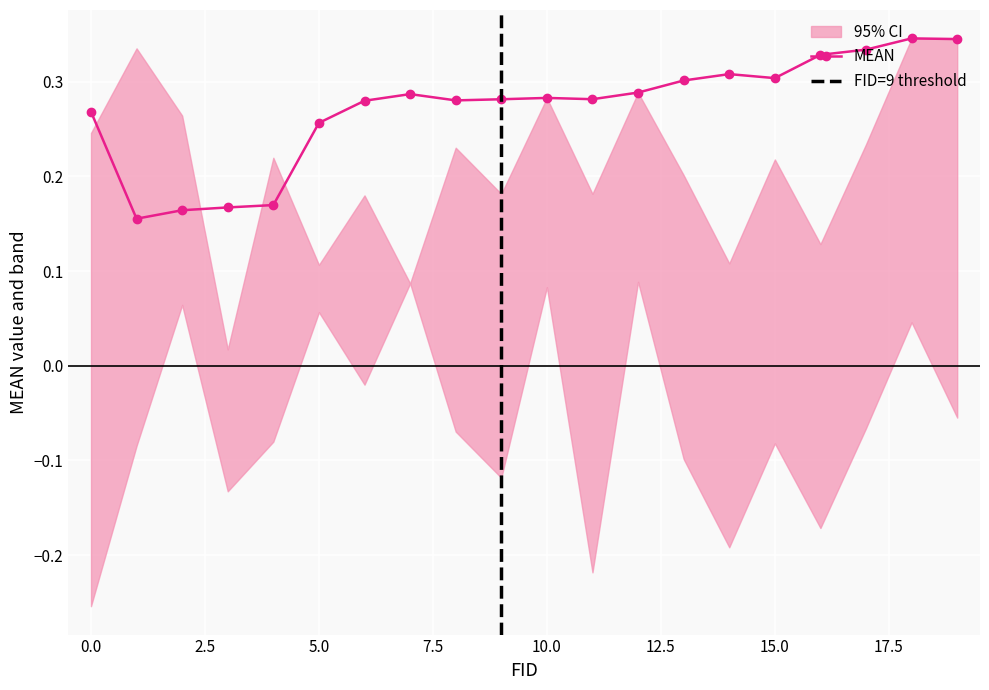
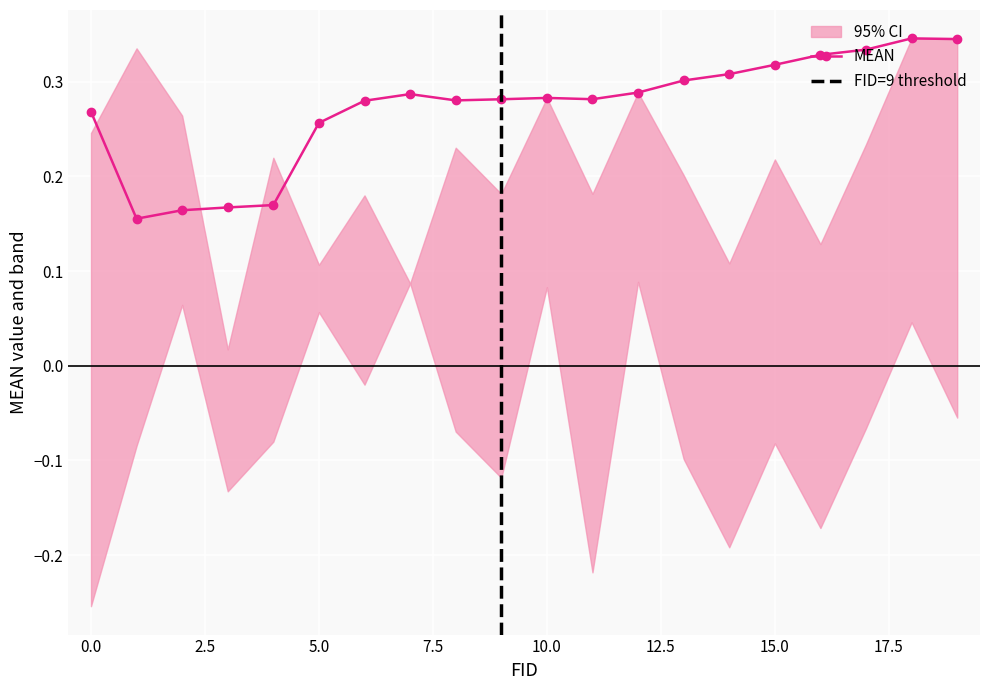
MEAN, 15.0: 0.30 -> 0.32
